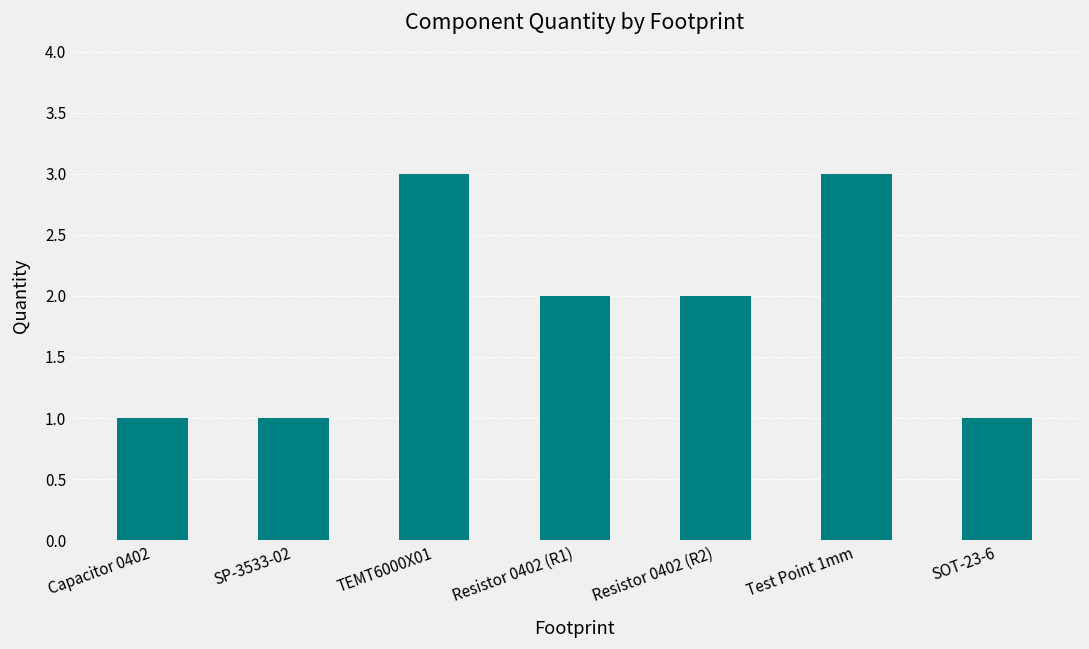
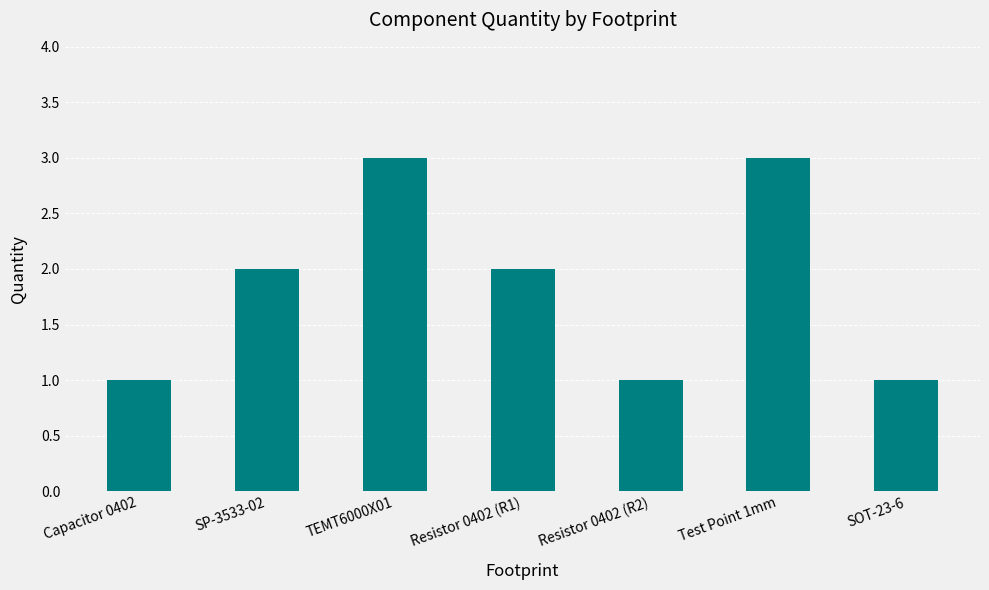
SP-3533-02: 1 -> 2
Resistor 0402 (R2): 2 -> 1
